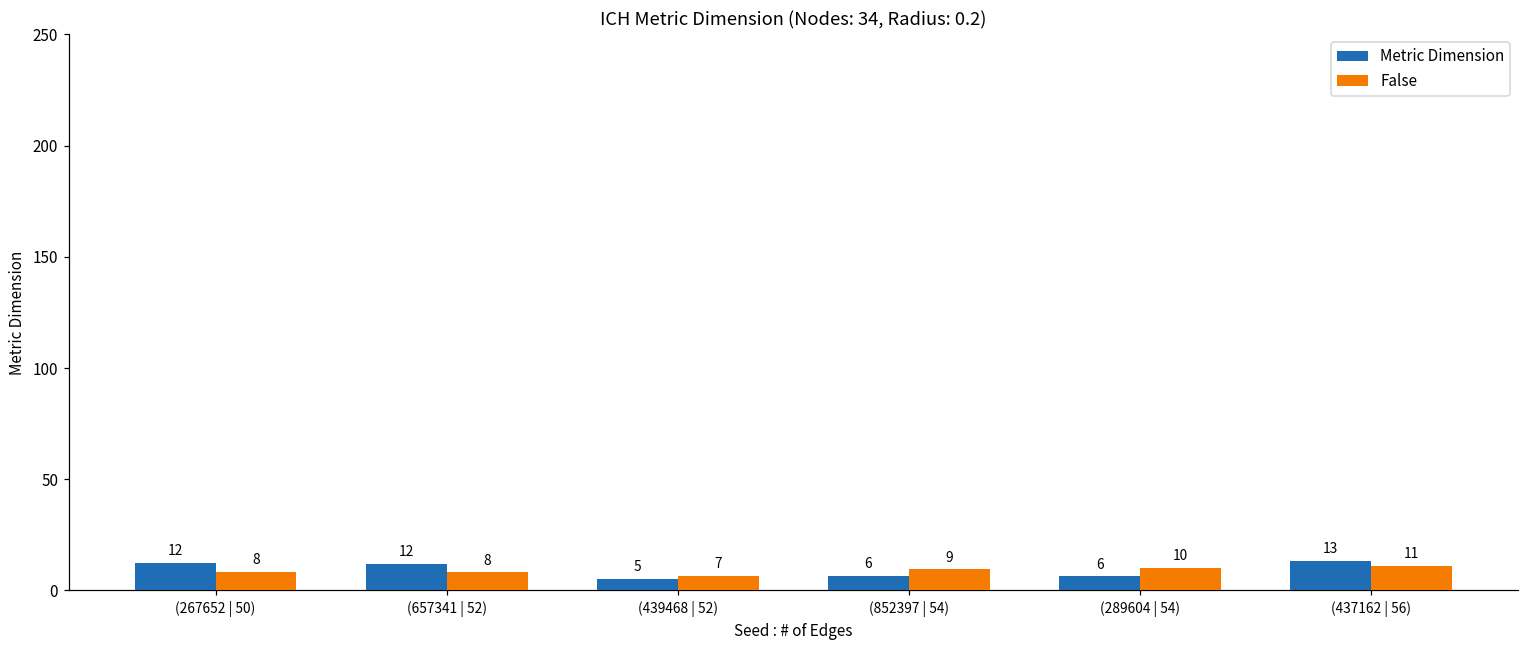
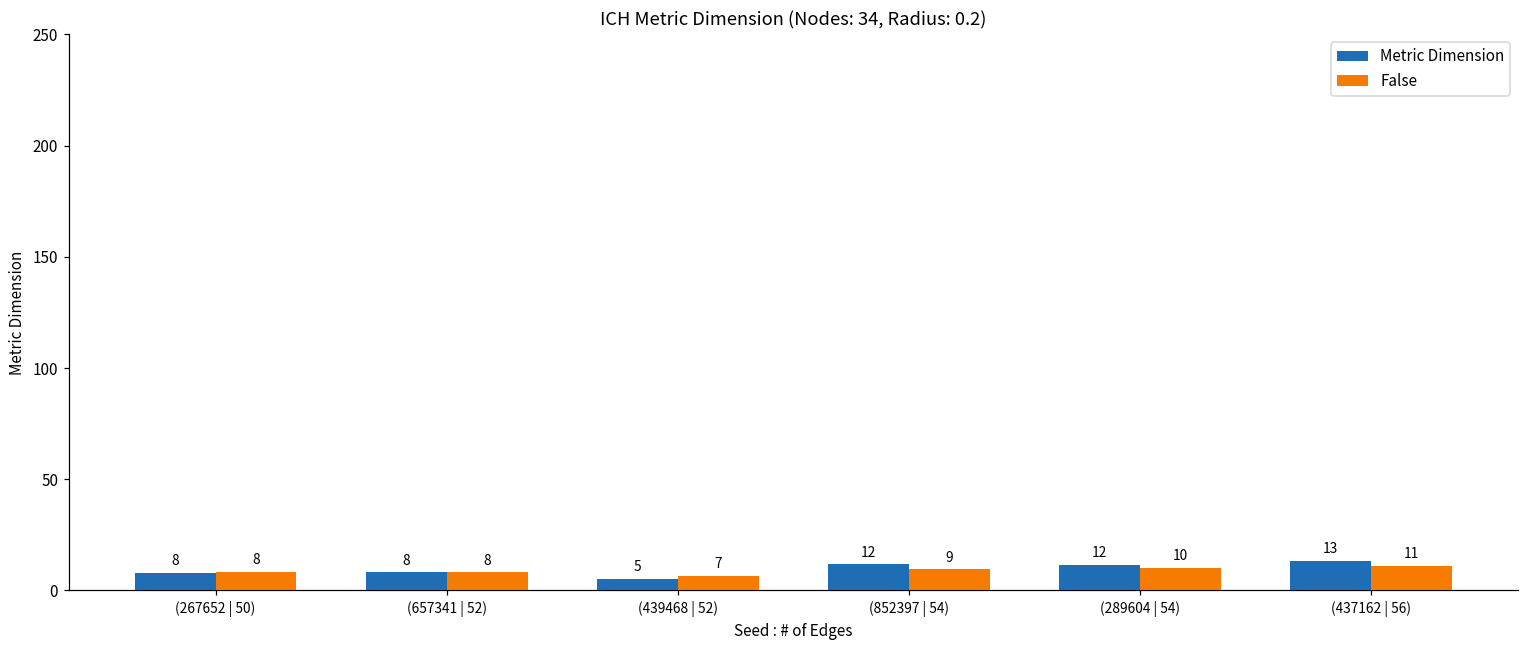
Metric Dimension, (267652 | 50): 12 -> 8
Metric Dimension, (657341 | 52): 12 -> 8
Metric Dimension, (852397 | 54): 6 -> 12
Metric Dimension, (289604 | 54): 6 -> 12
